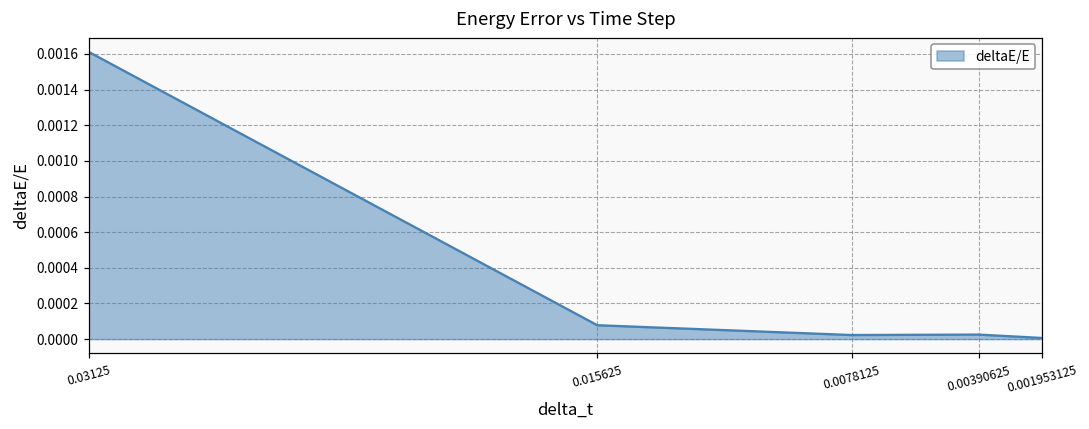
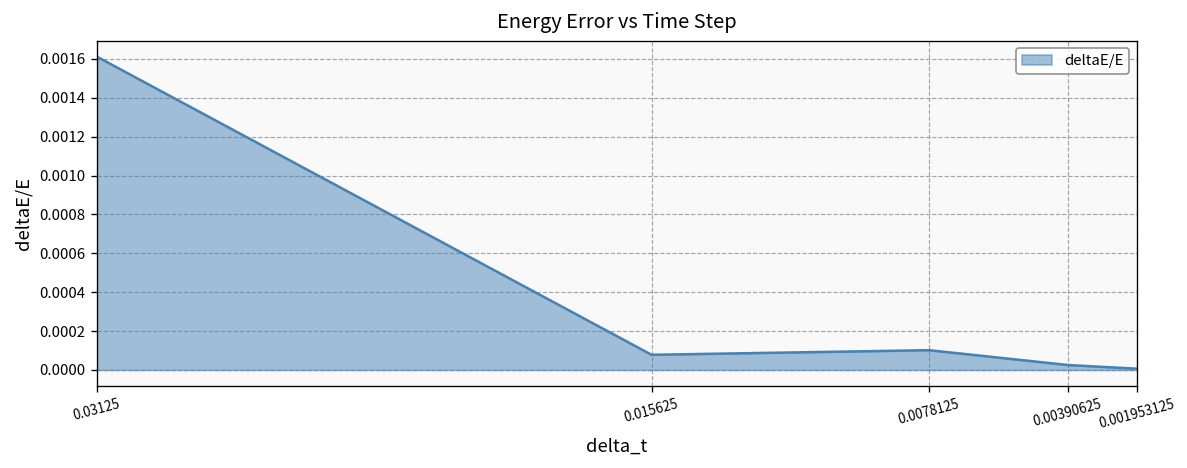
0.0078125: 0.00002 -> 0.00010
